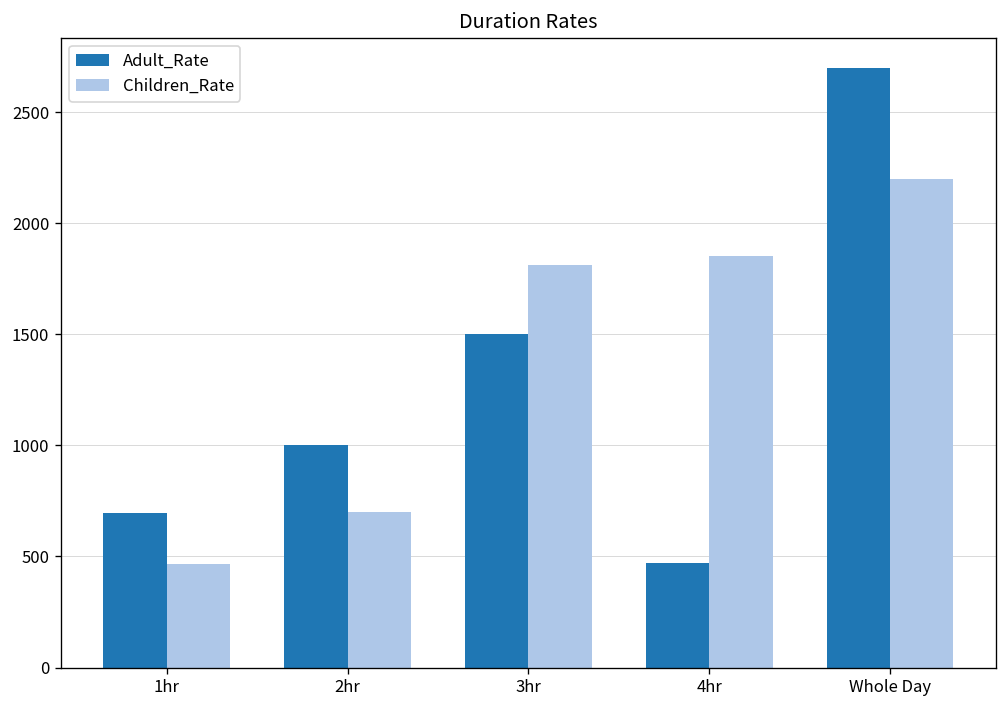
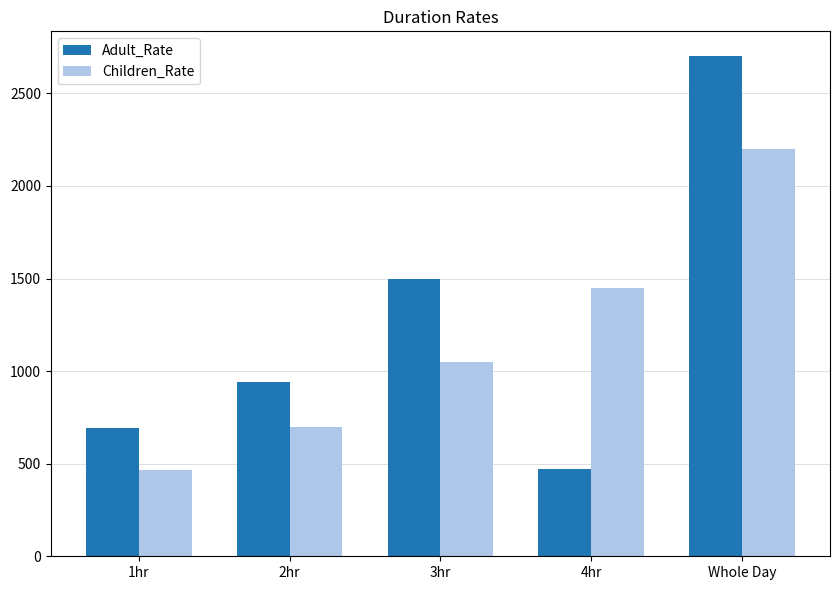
Adult_Rate, 2hr: 1000 -> 940
Children_Rate, 3hr: 1810 -> 1050
Children_Rate, 4hr: 1850 -> 1450
